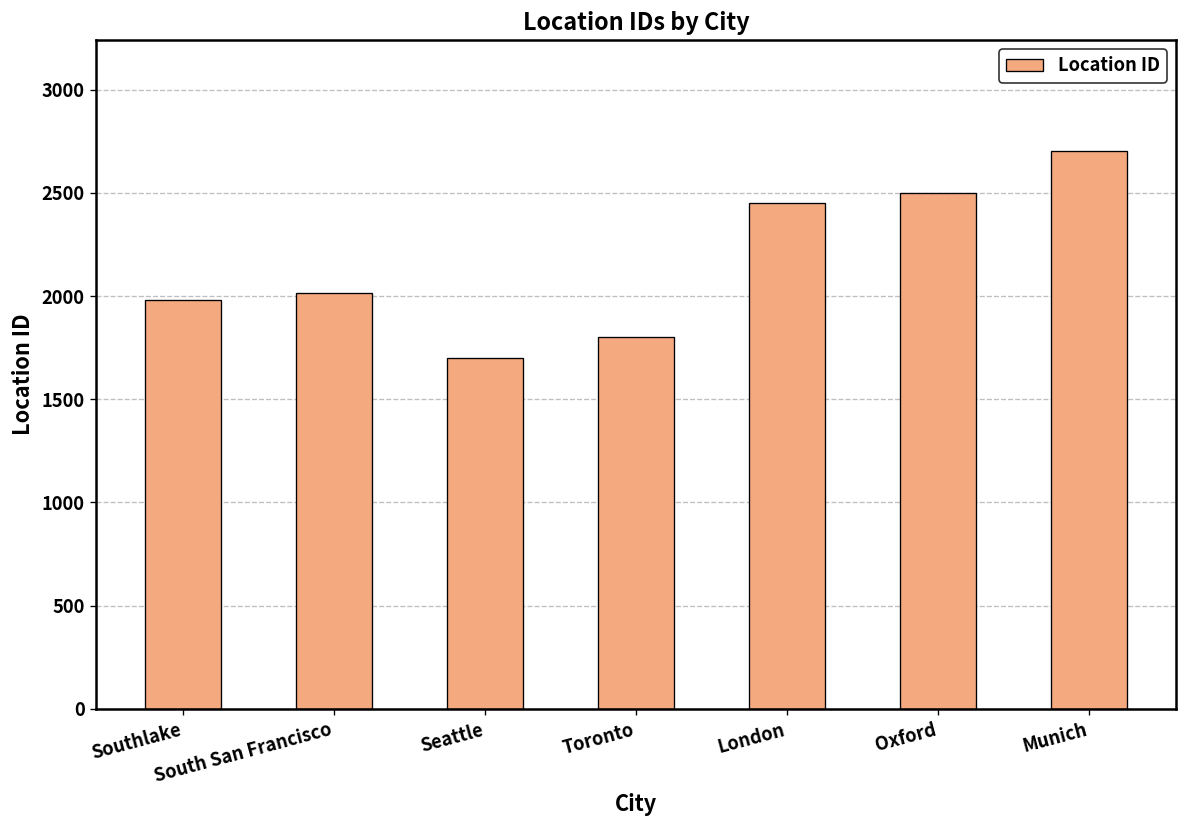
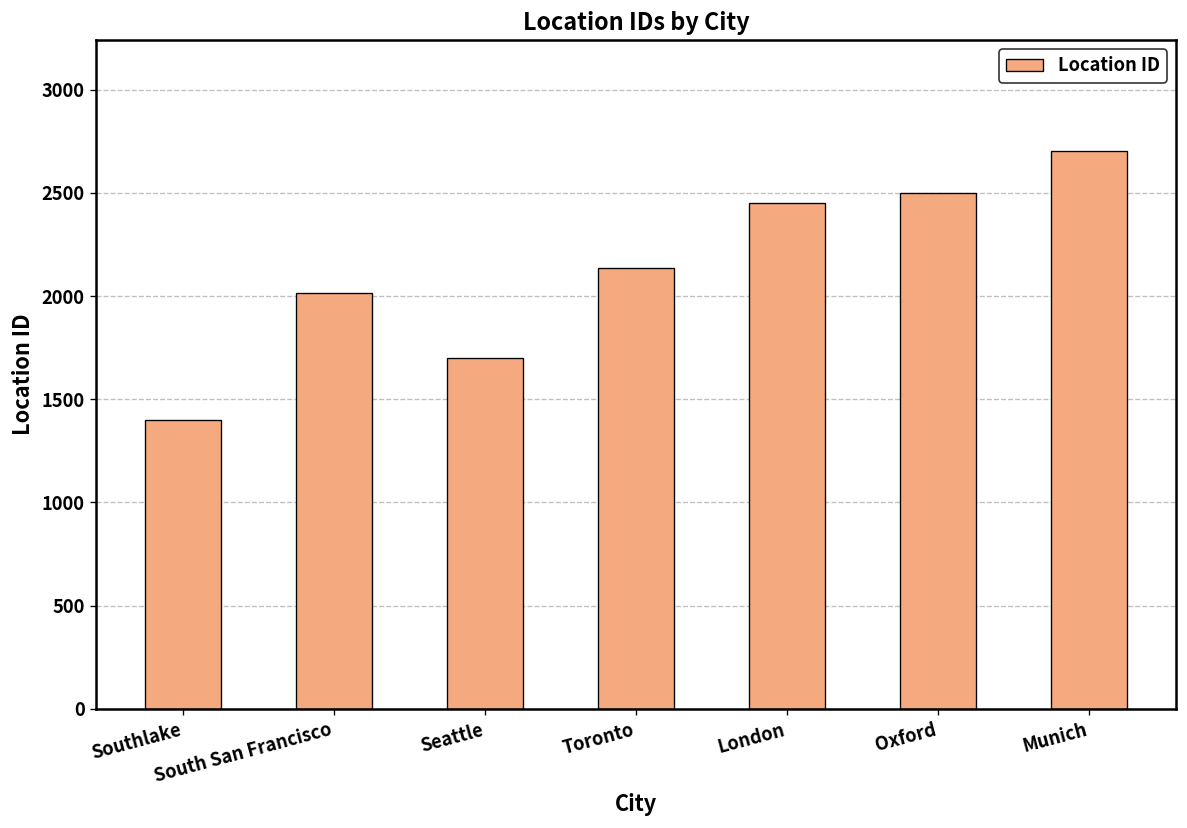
Southlake: 1980 -> 1400
Toronto: 1800 -> 2140
